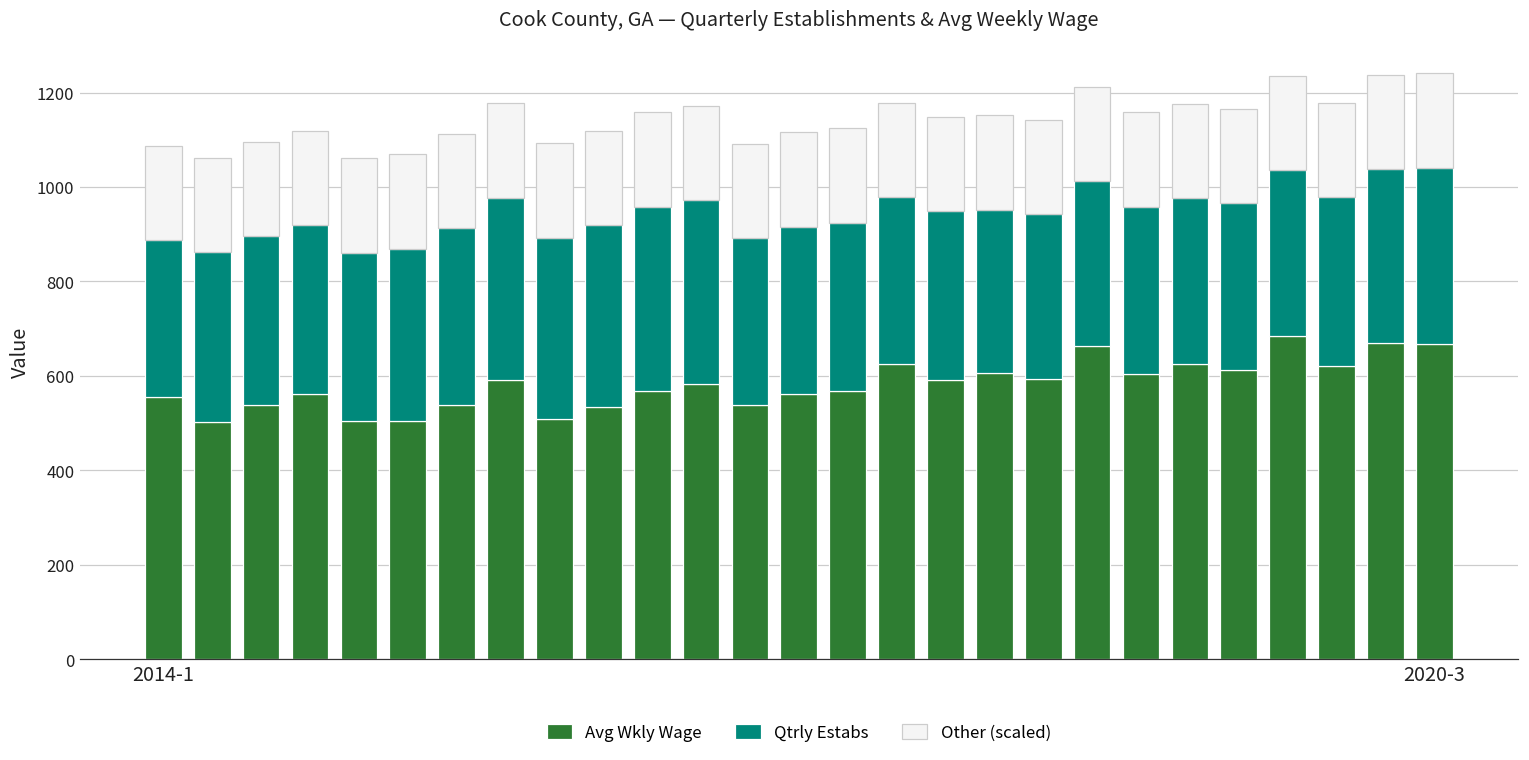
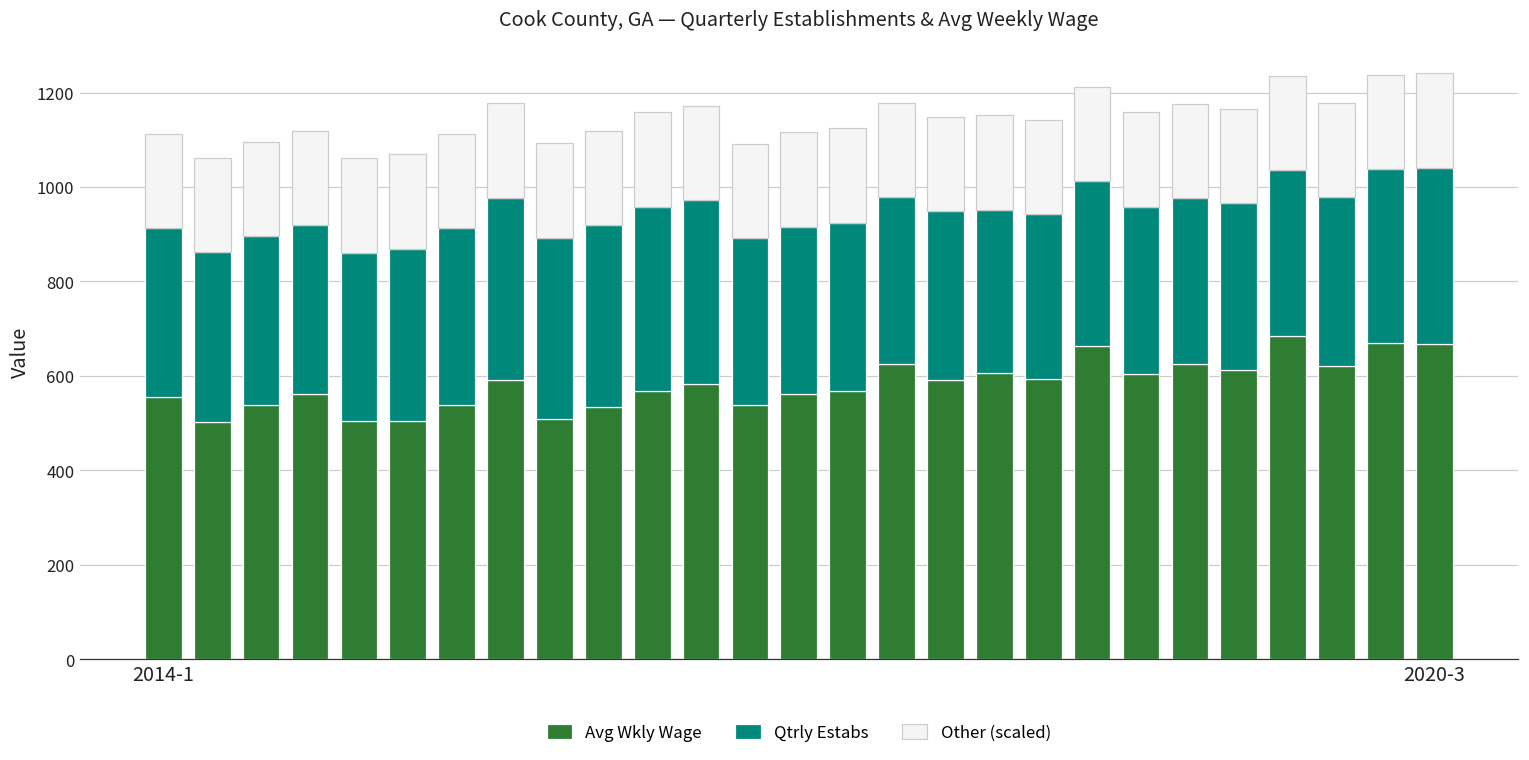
Qtrly Estabs, 2014-1: 330 -> 360
